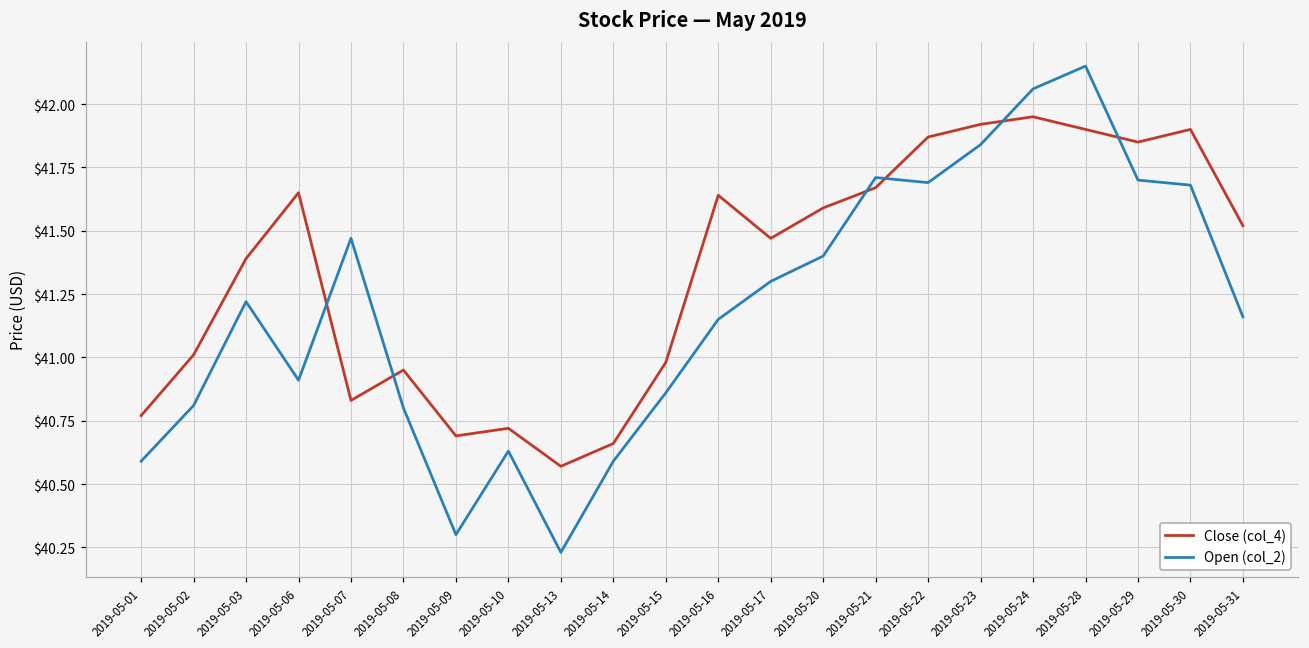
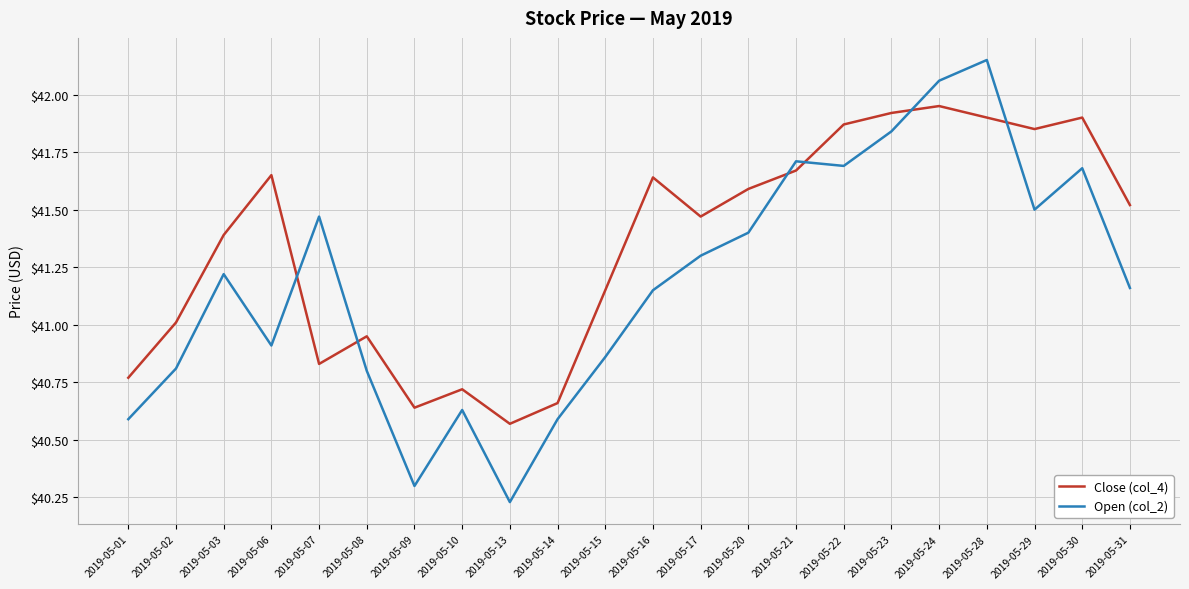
Close (col_4), 2019-05-09: $40.69 -> $40.64
Close (col_4), 2019-05-15: $40.98 -> $41.15
Open (col_2), 2019-05-29: $41.7 -> $41.5
